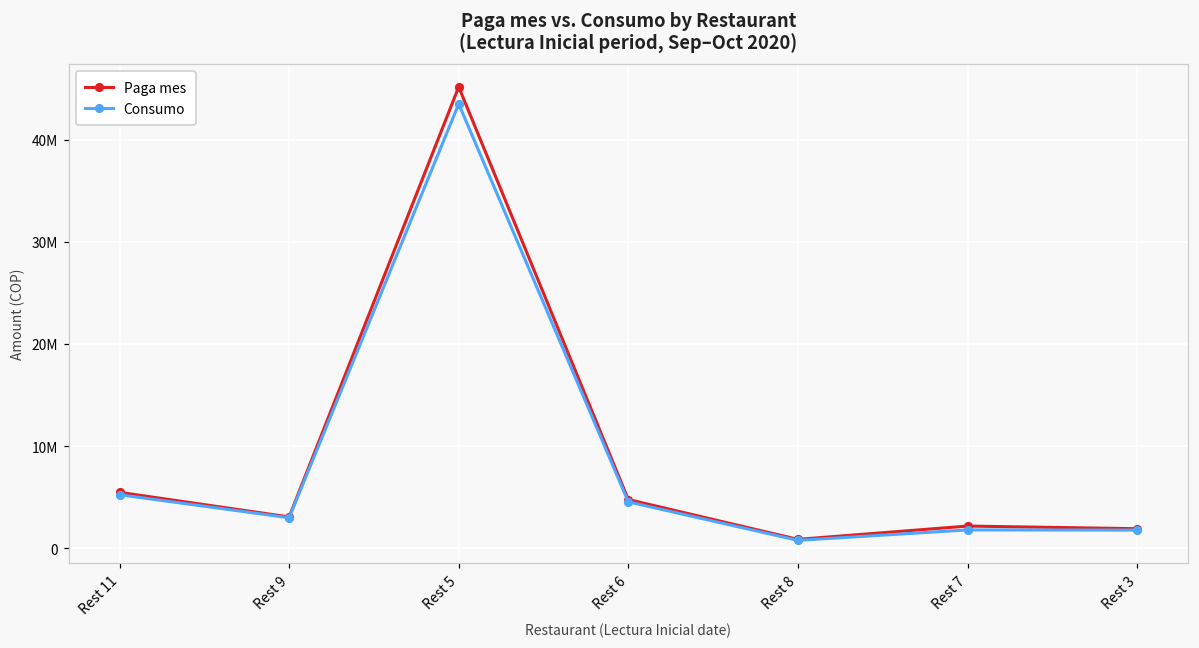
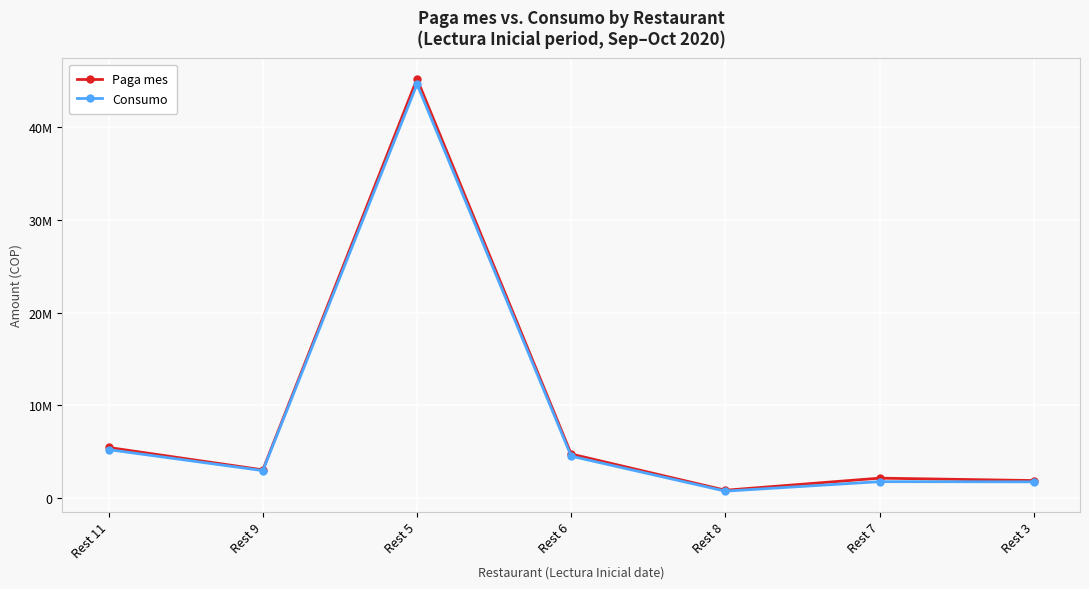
Consumo, Rest 5: 44000000 -> 45000000
